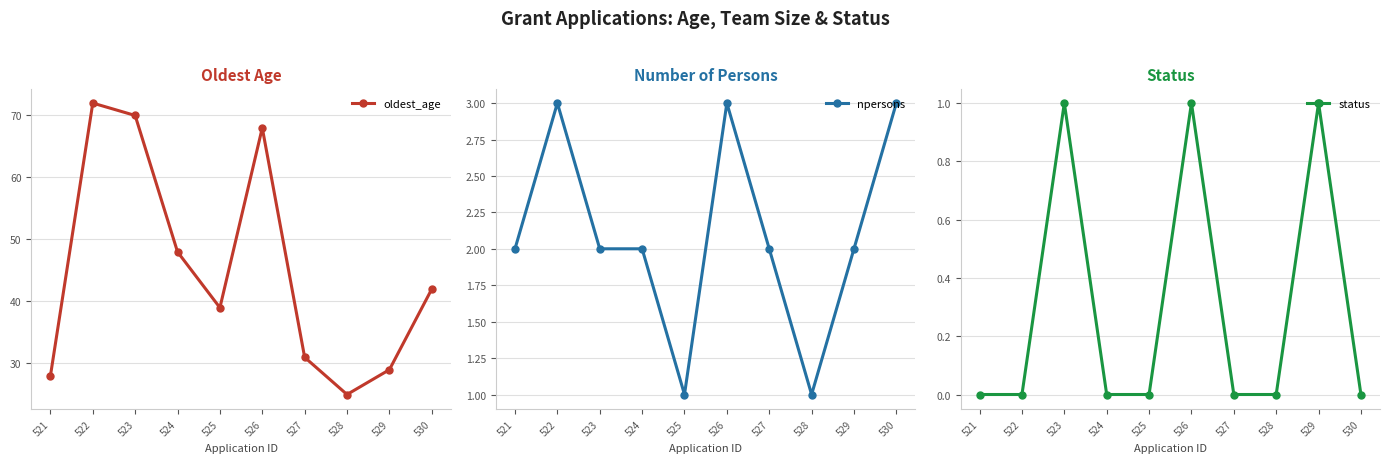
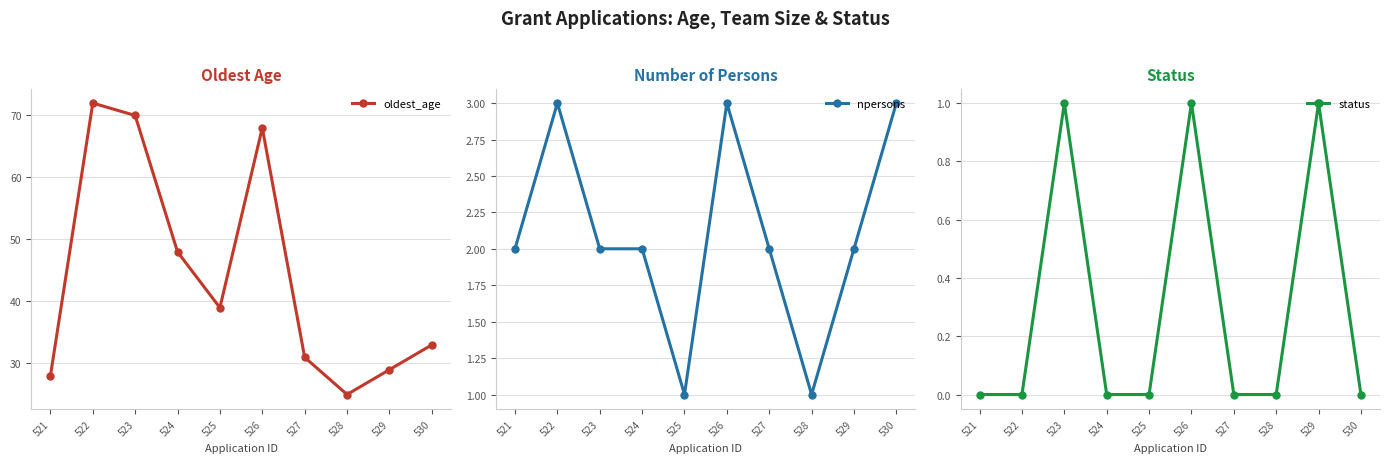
Oldest Age, 530: 42 -> 33
